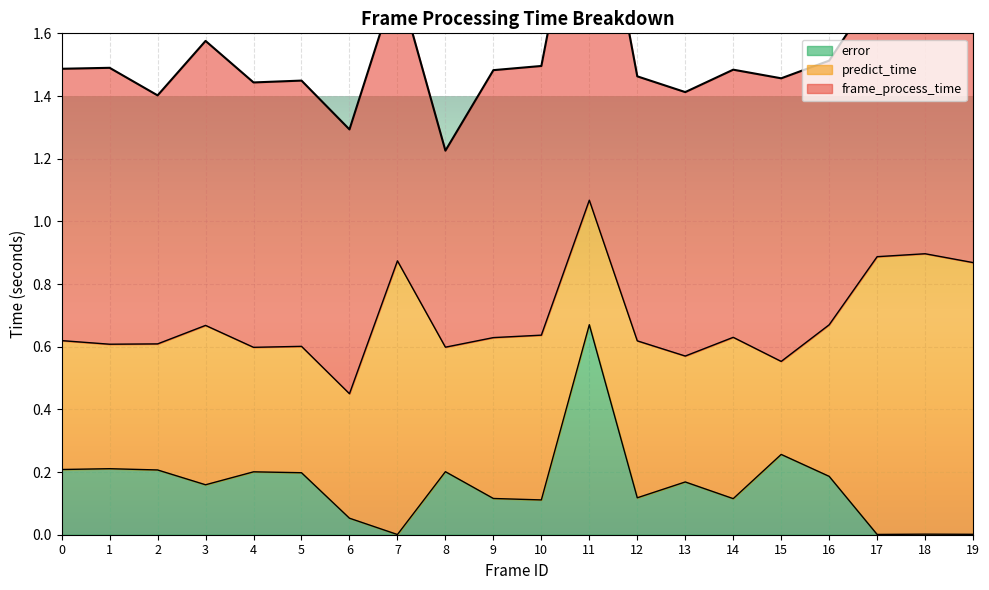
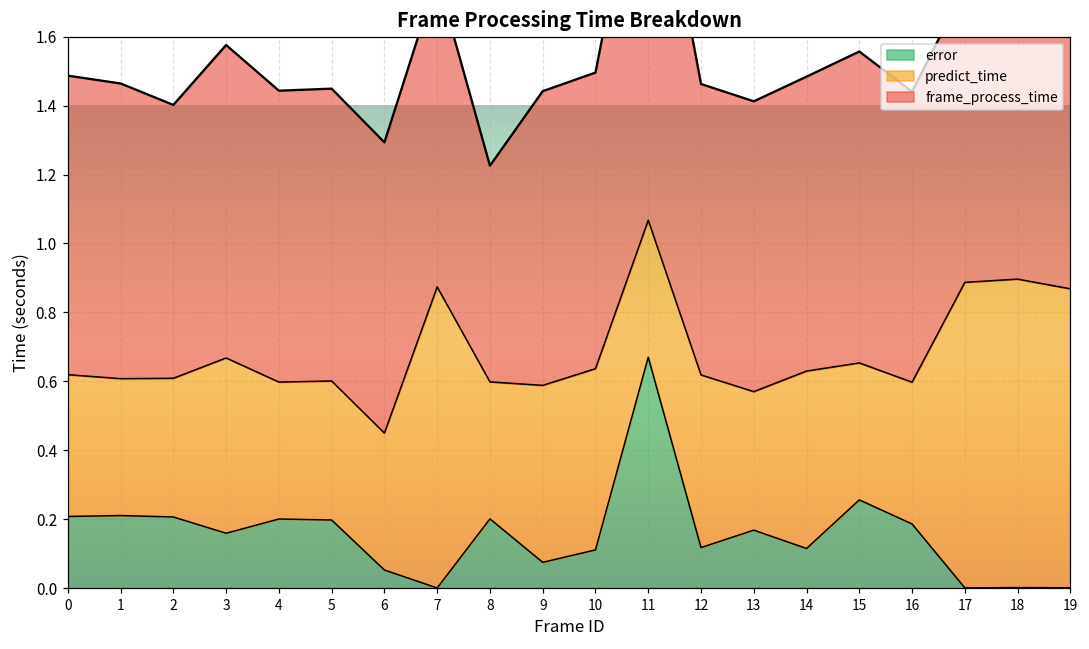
frame_process_time, 1: 0.88 -> 0.86
error, 9: 0.12 -> 0.08
predict_time, 15: 0.30 -> 0.40
predict_time, 16: 0.48 -> 0.41
